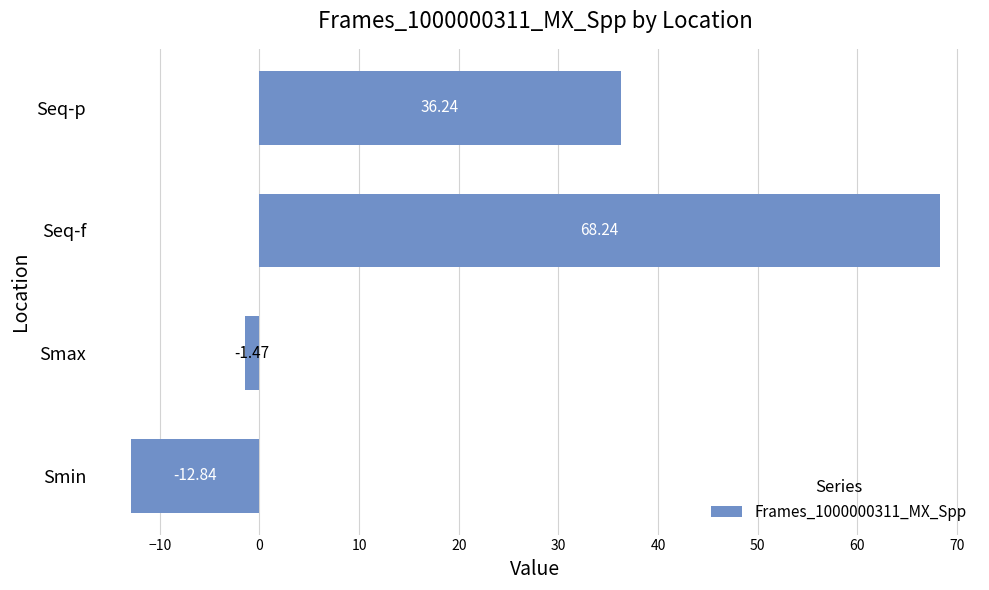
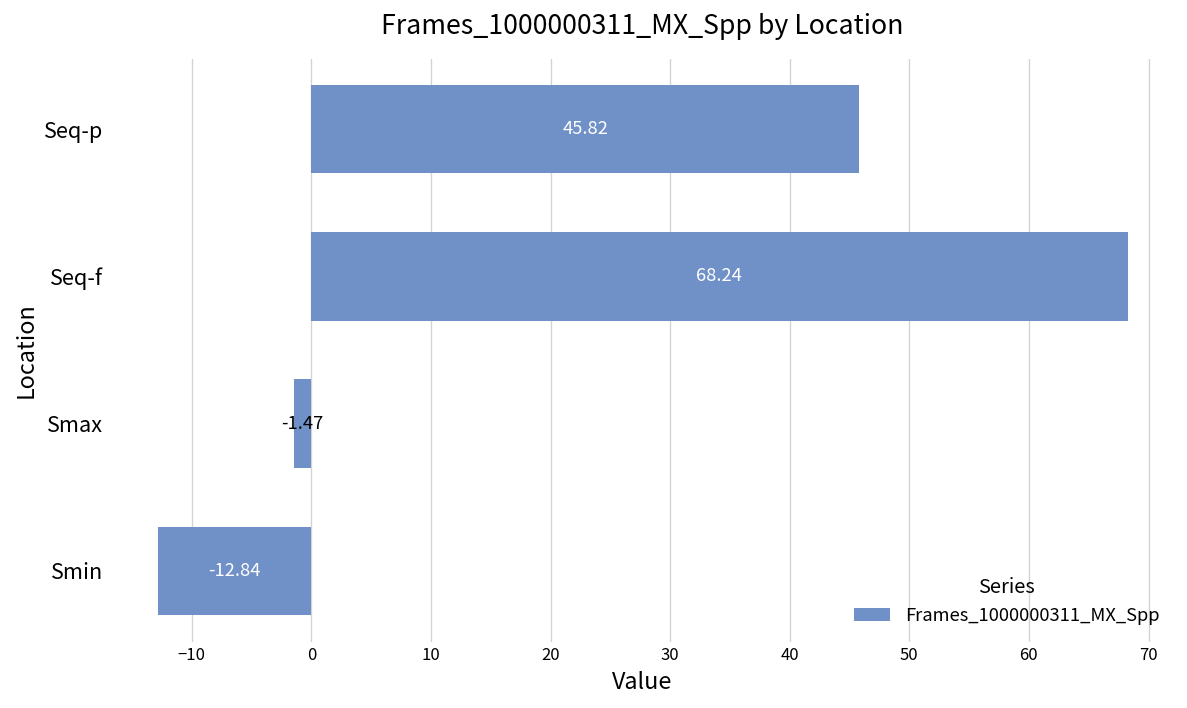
Seq-p: 36.24 -> 45.82
